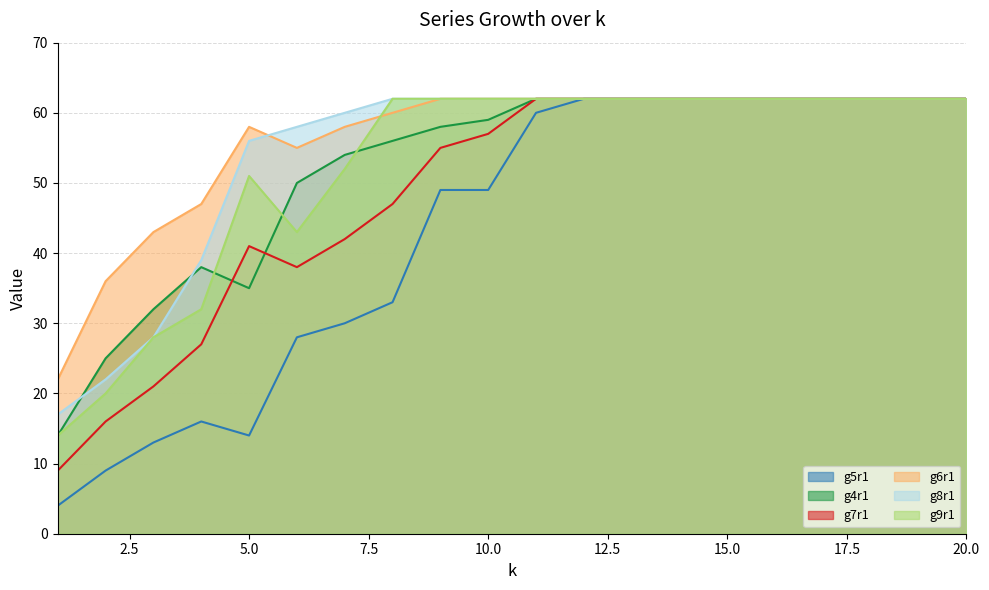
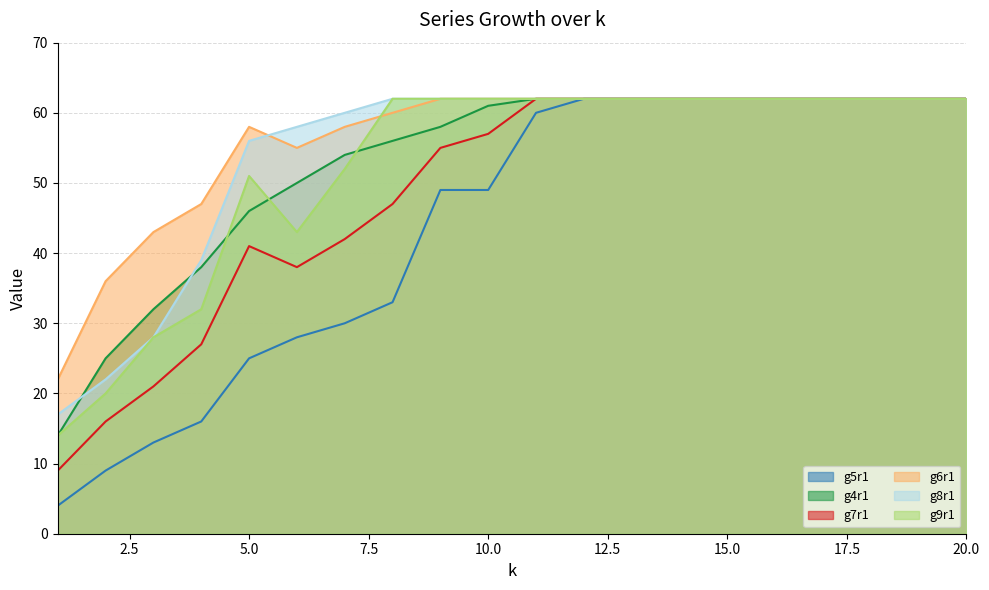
g5r1, 5.0: 14 -> 25
g4r1, 5.0: 35 -> 46
g4r1, 10.0: 59 -> 61
